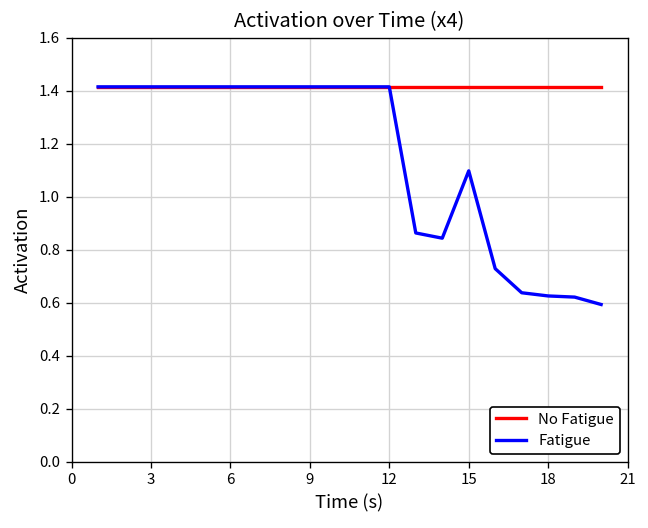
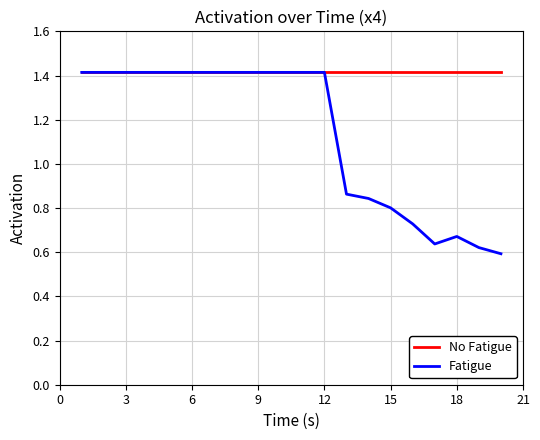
Fatigue, 15: 1.10 -> 0.80
Fatigue, 18: 0.63 -> 0.67
